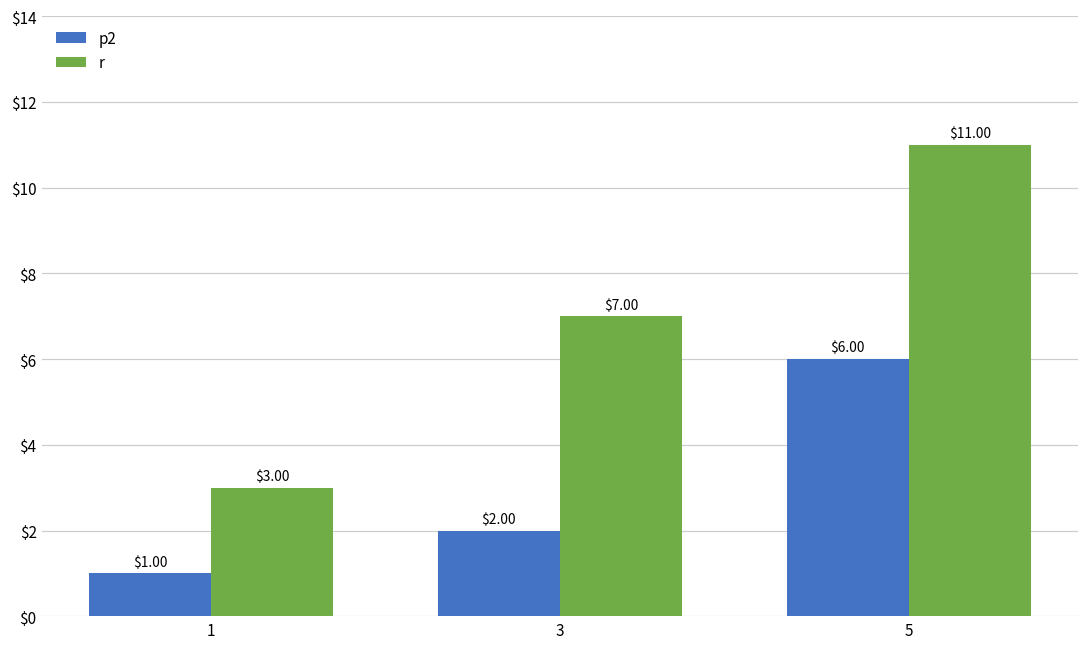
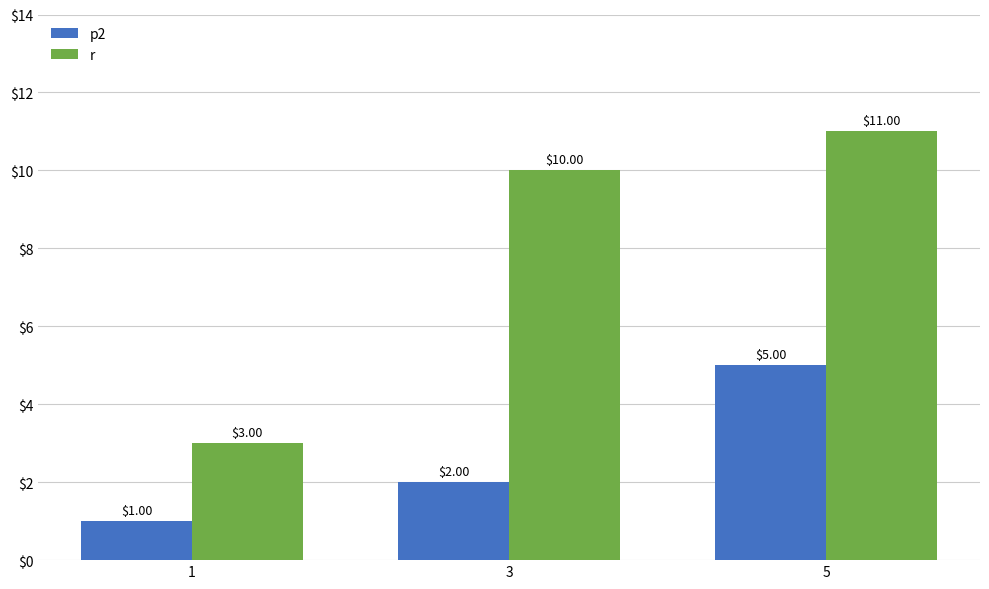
r, 3: $7.00 -> $10.00
p2, 5: $6.00 -> $5.00
